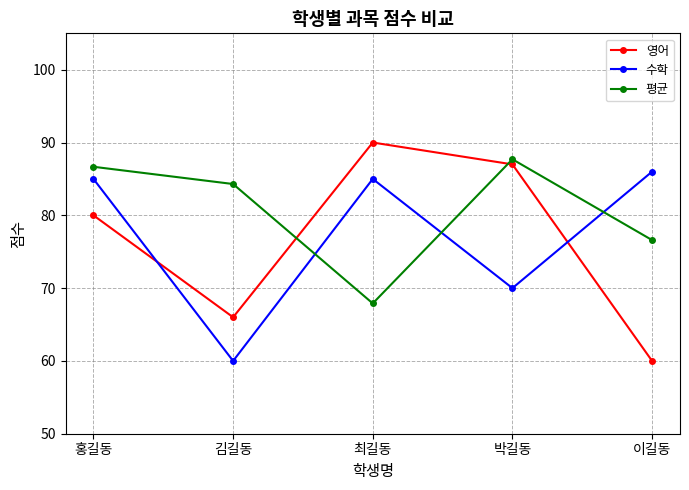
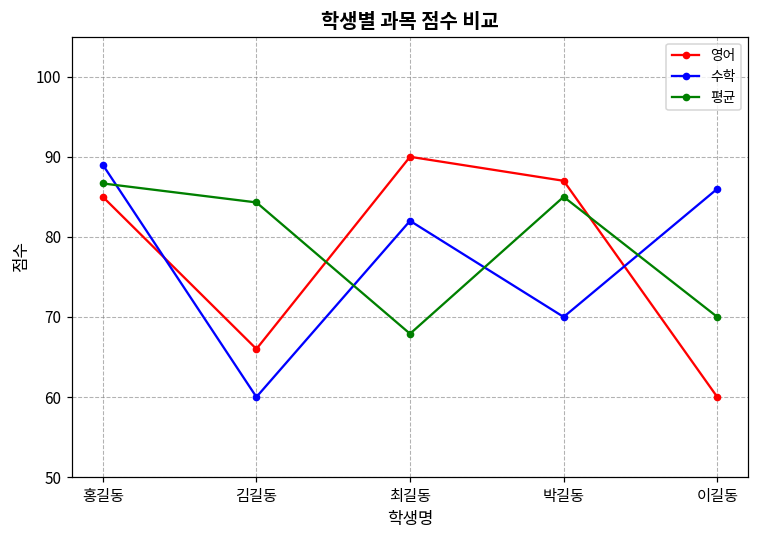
영어, 홍길동: 80 -> 85
수학, 홍길동: 85 -> 89
수학, 최길동: 85 -> 82
평균, 박길동: 88 -> 85
평균, 이길동: 77 -> 70
